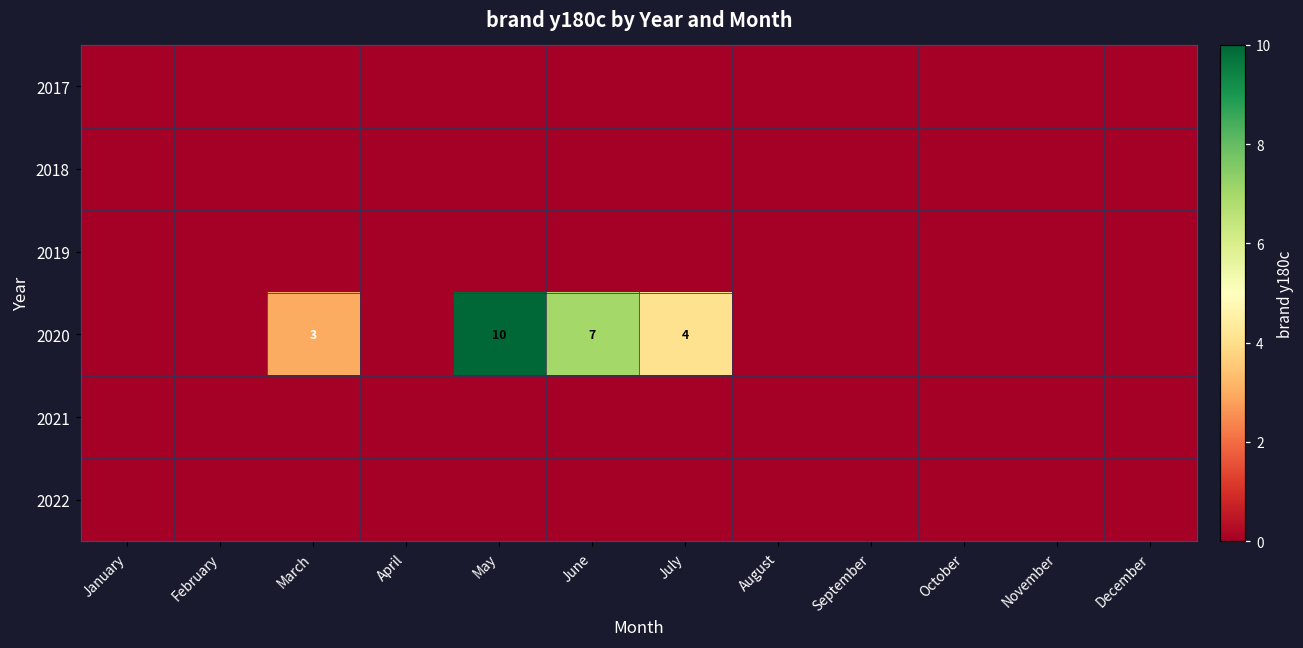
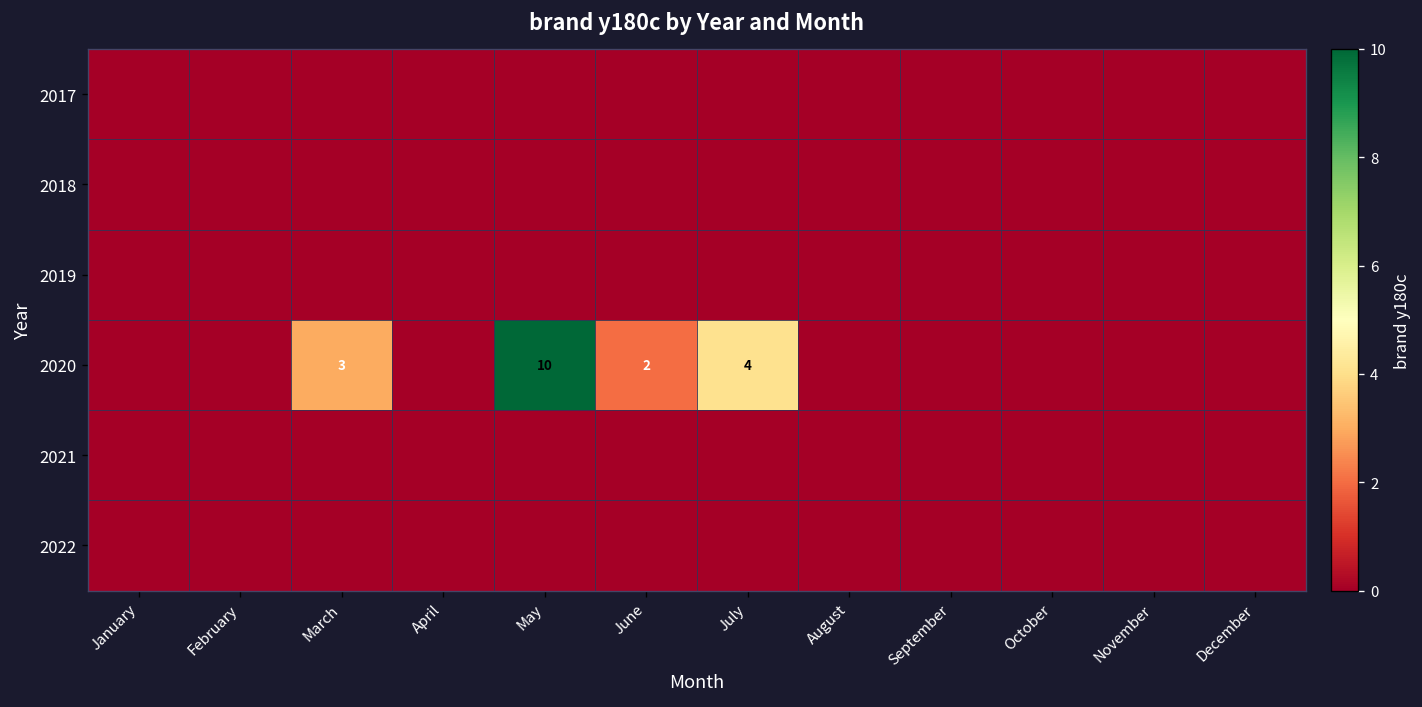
2020, June: 7 -> 2
